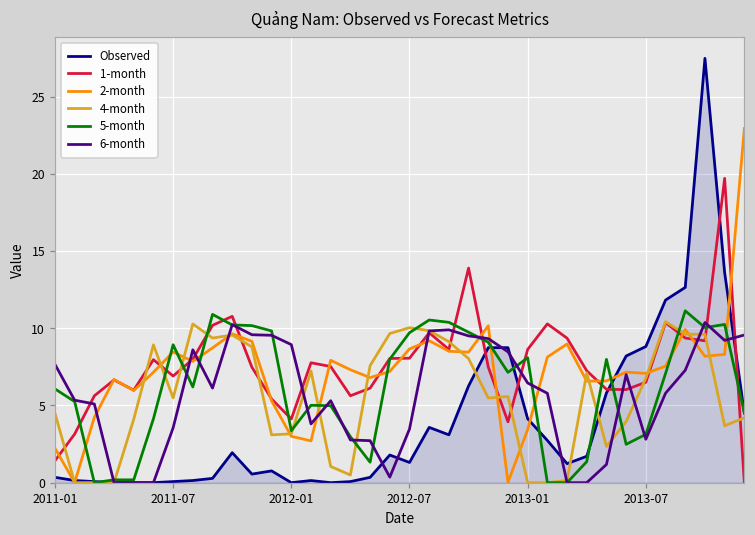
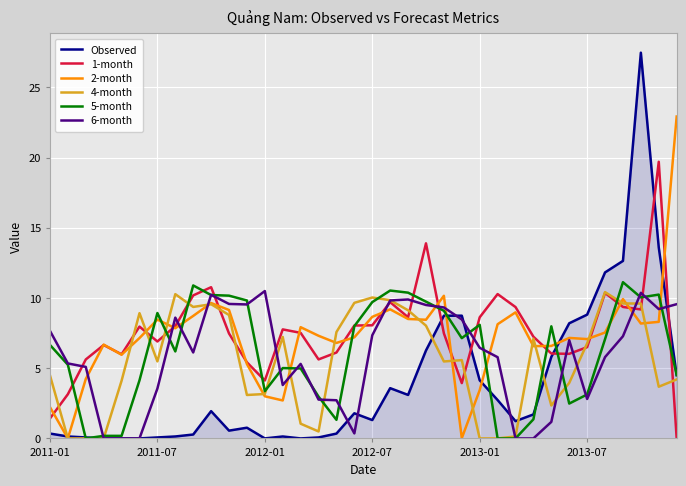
5-month, 2011-01: 6.1 -> 6.7
6-month, 2012-01: 8.9 -> 10.5
6-month, 2012-07: 3.5 -> 7.3
